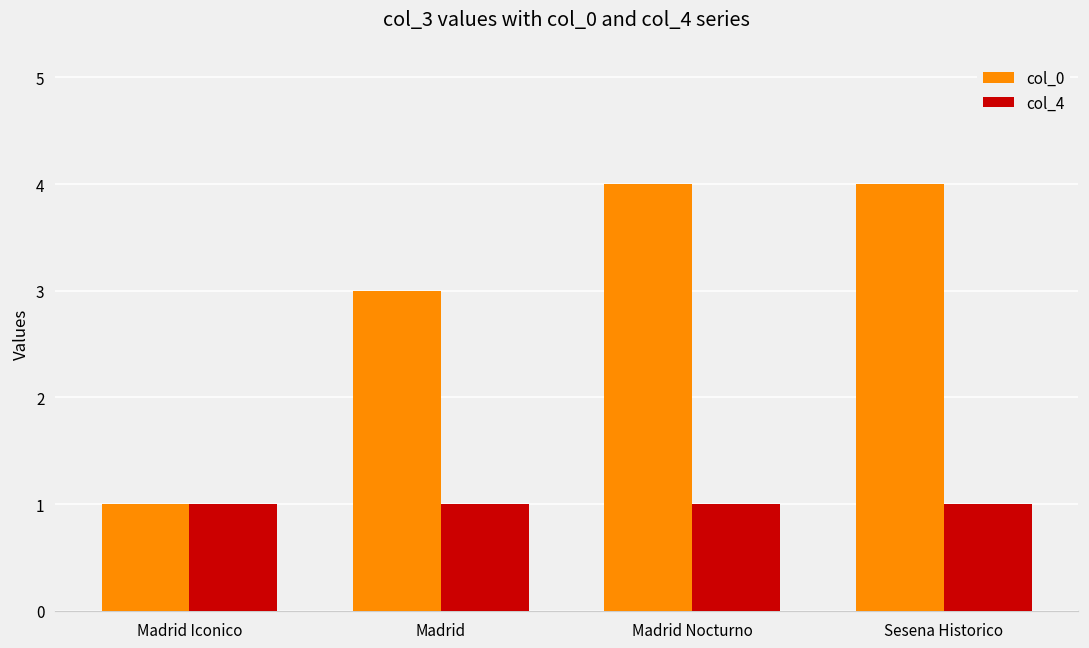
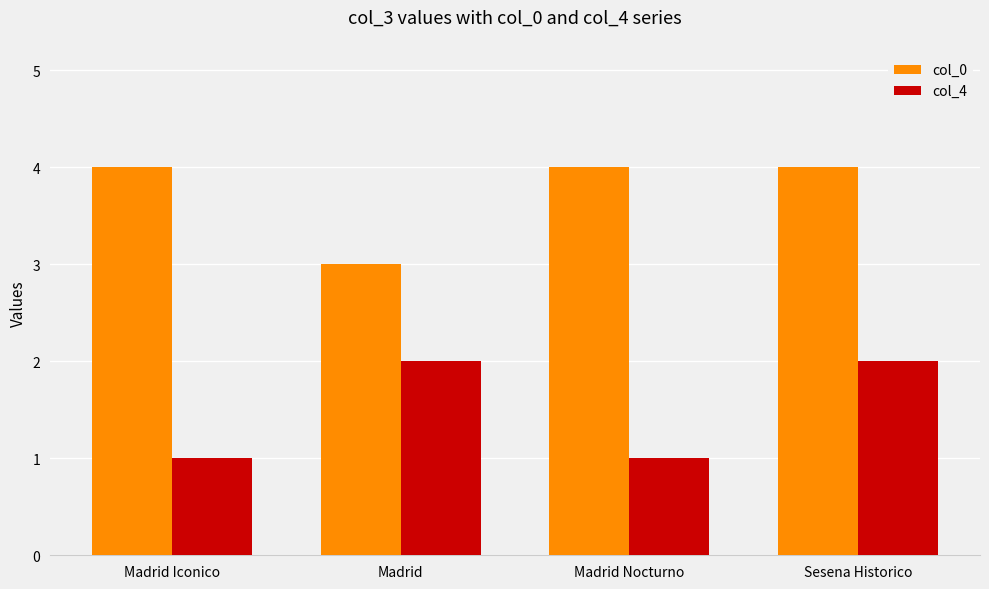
col_0, Madrid Iconico: 1 -> 4
col_4, Madrid: 1 -> 2
col_4, Sesena Historico: 1 -> 2
